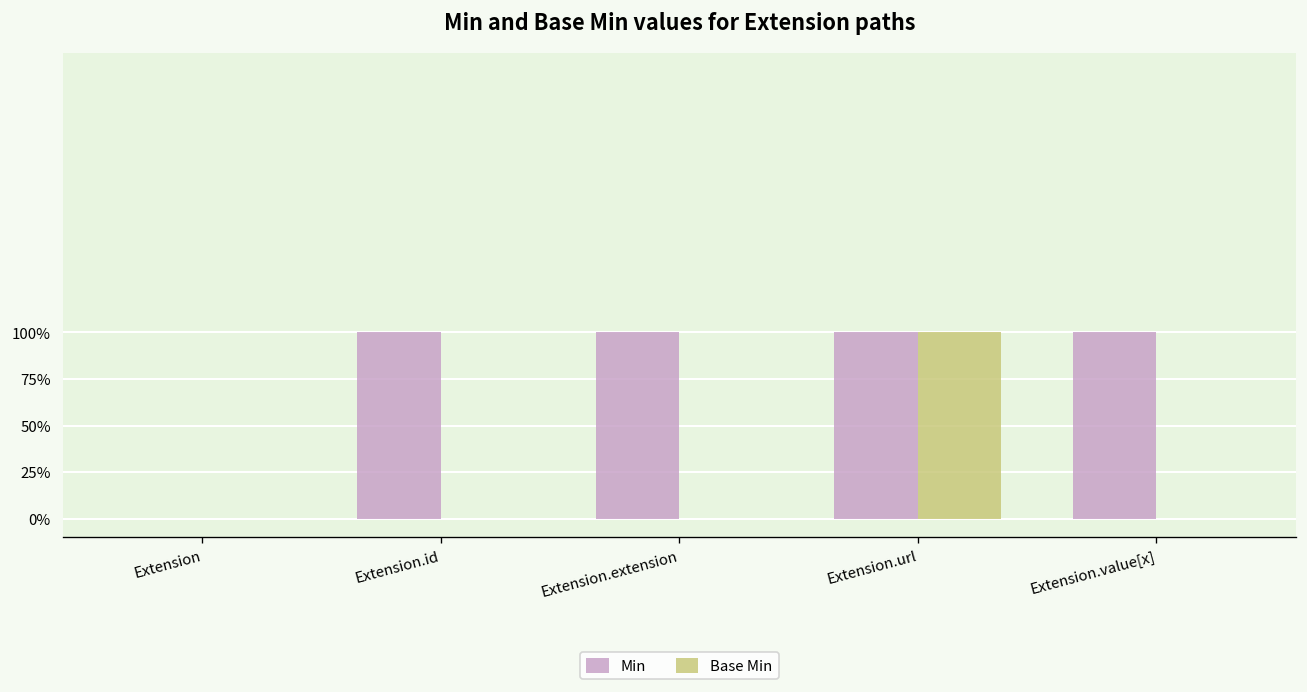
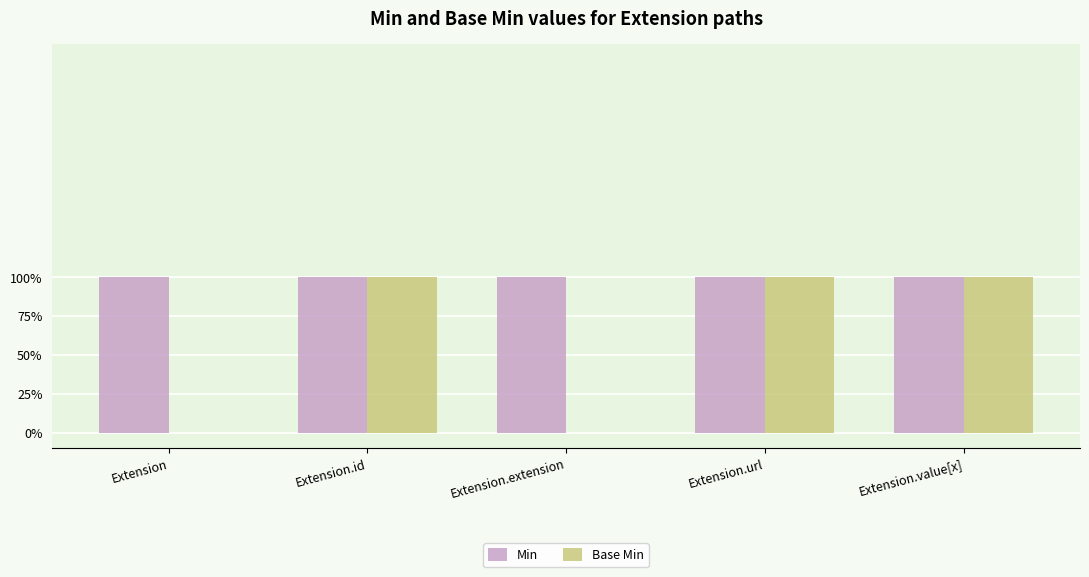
Min, Extension: 0% -> 100%
Base Min, Extension.id: 0% -> 100%
Base Min, Extension.value[x]: 0% -> 100%
